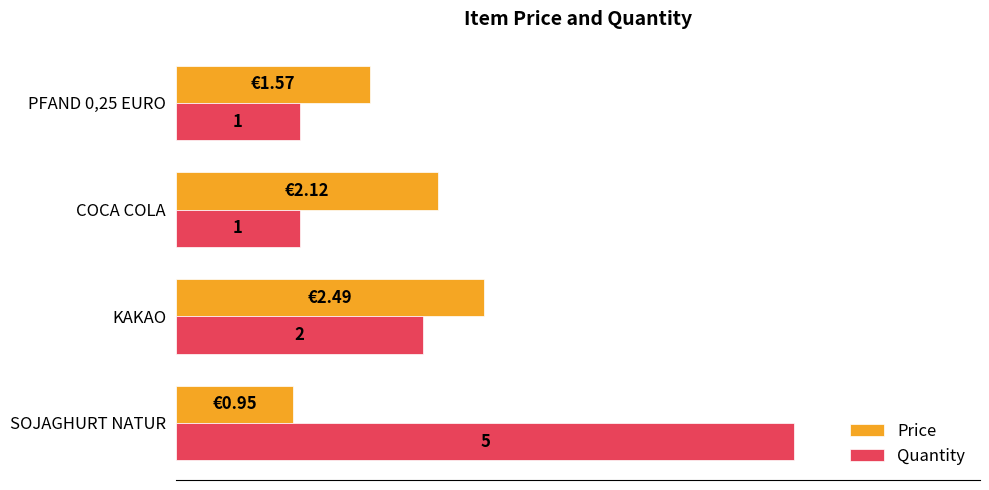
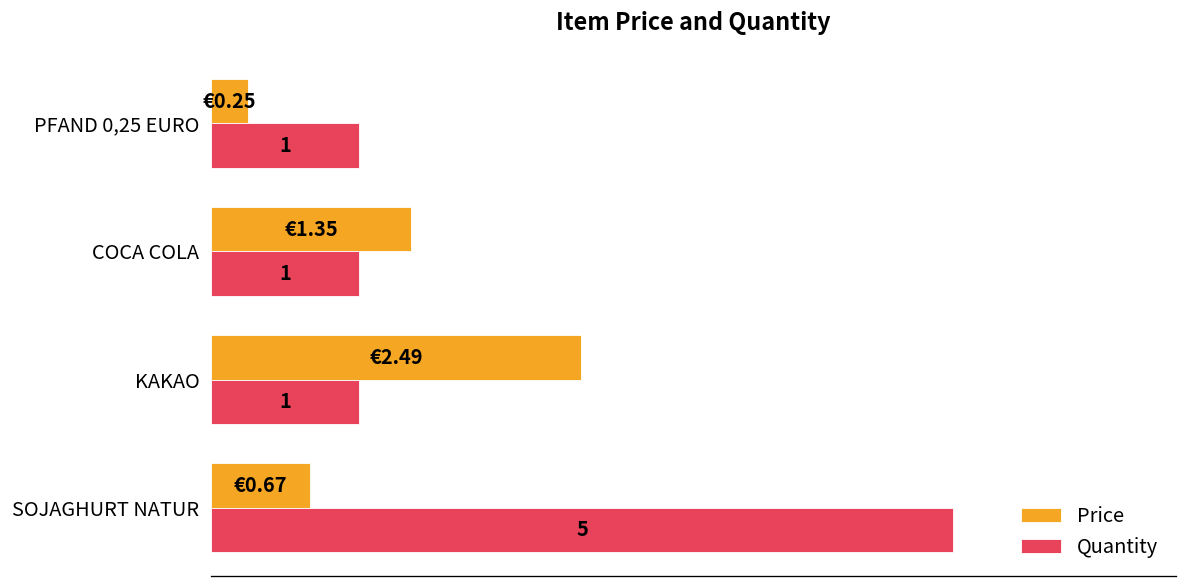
Price, PFAND 0,25 EURO: €1.57 -> €0.25
Price, COCA COLA: €2.12 -> €1.35
Quantity, KAKAO: 2 -> 1
Price, SOJAGHURT NATUR: €0.95 -> €0.67
